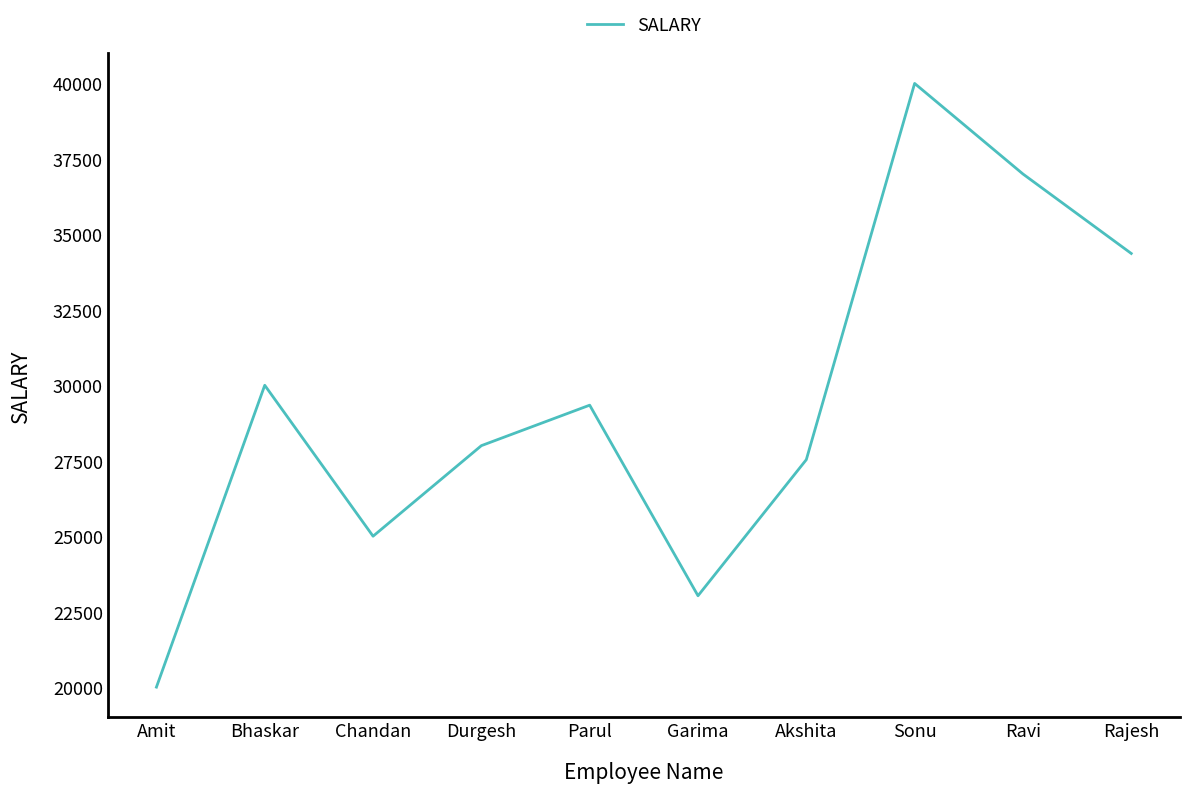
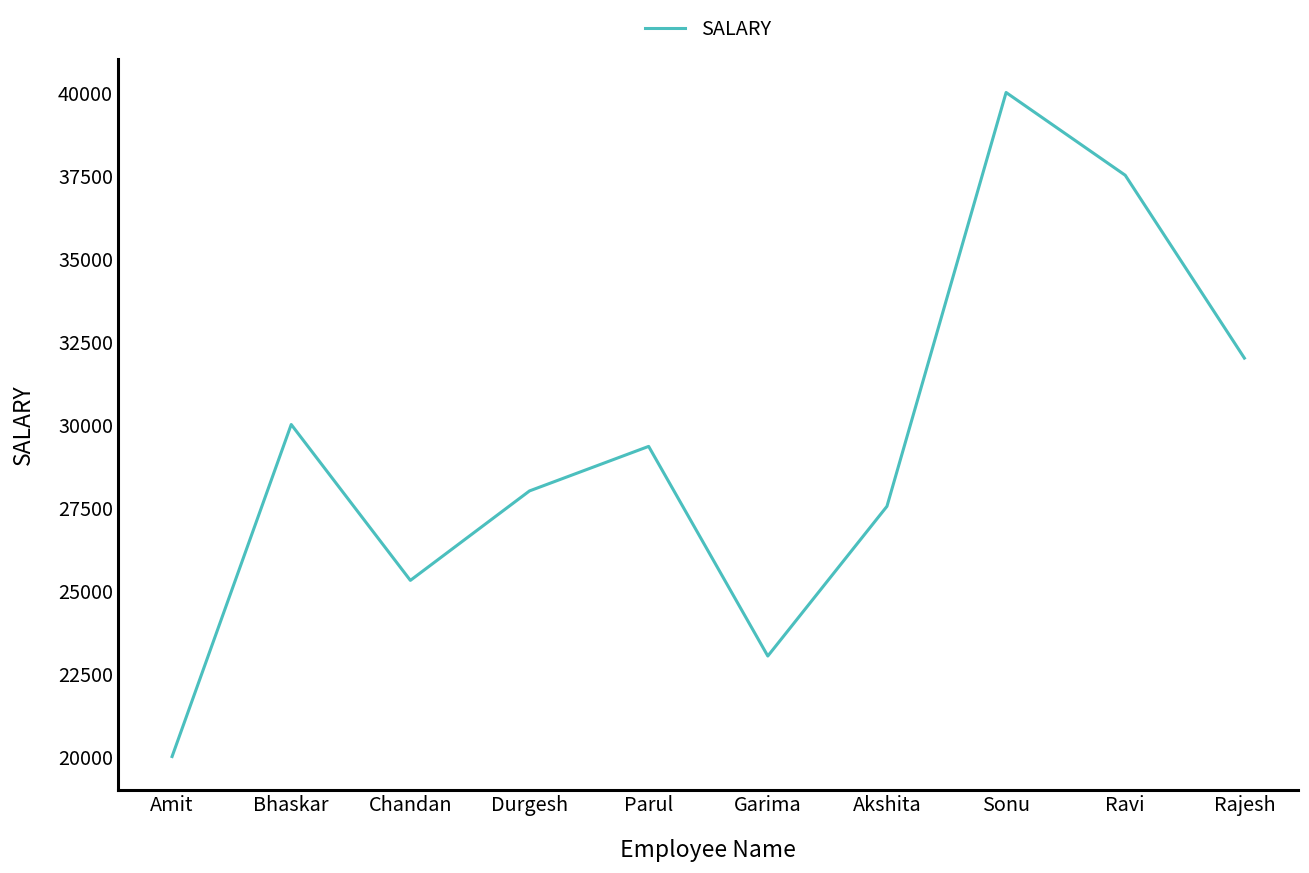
Chandan: 25000 -> 25300
Ravi: 37000 -> 37500
Rajesh: 34400 -> 32000
